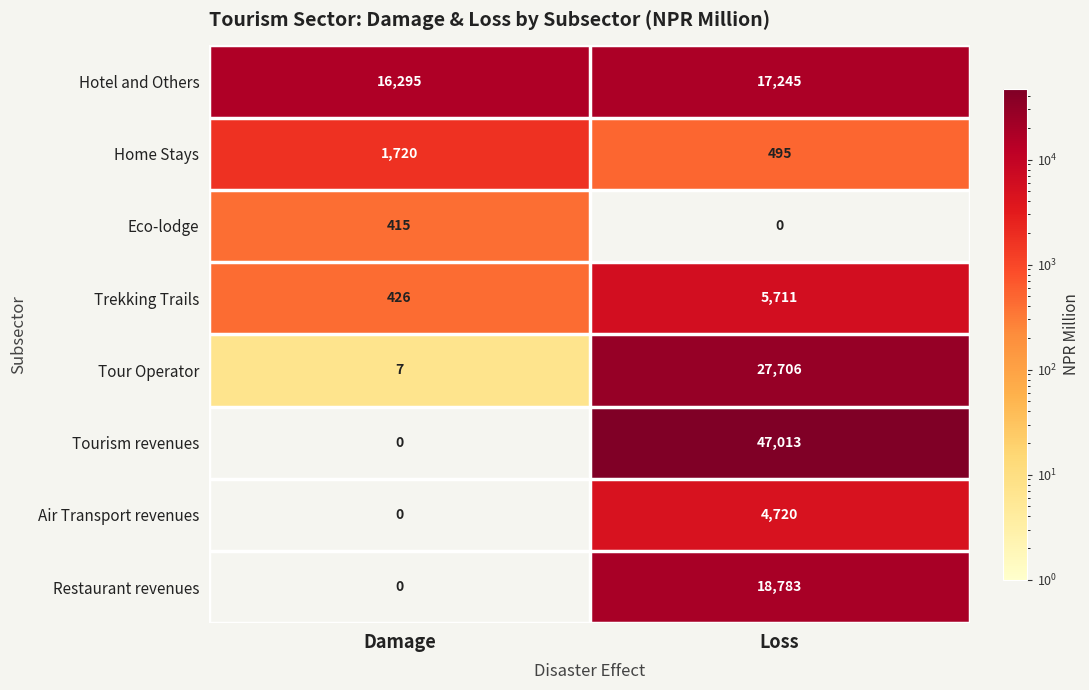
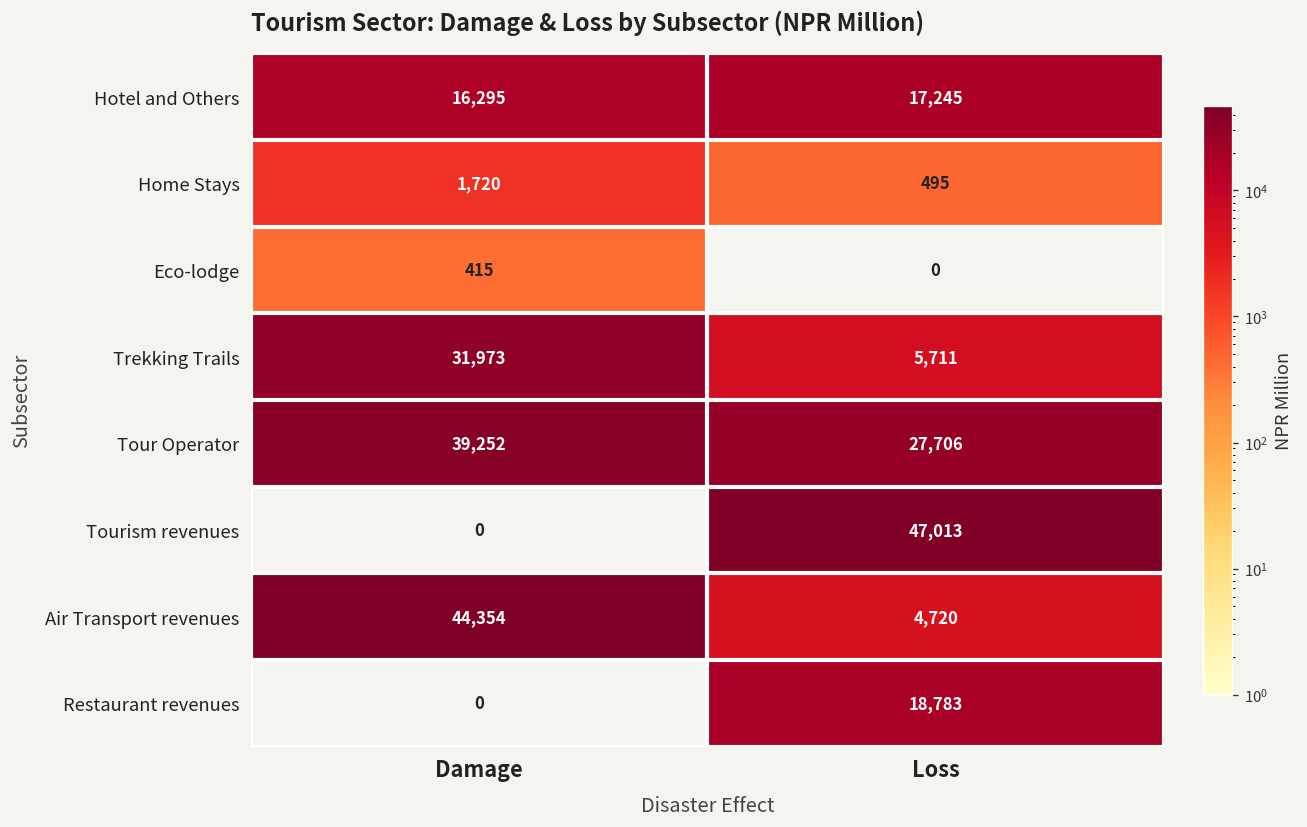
Trekking Trails, Damage: 426 -> 31,973
Tour Operator, Damage: 7 -> 39,252
Air Transport revenues, Damage: 0 -> 44,354
